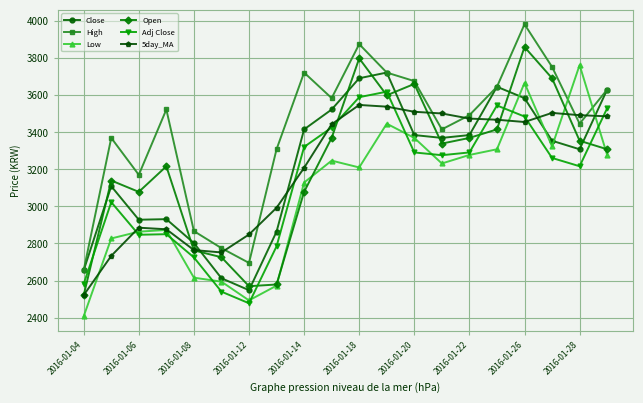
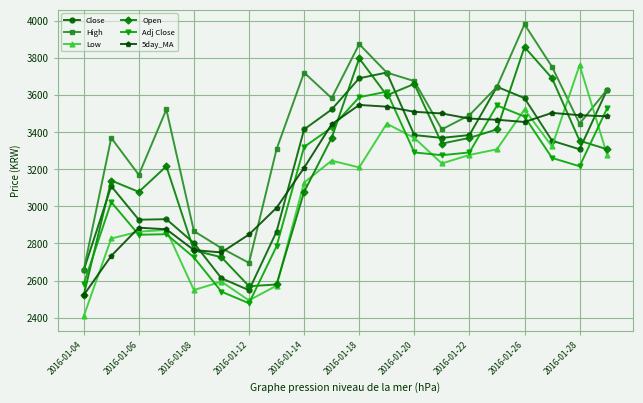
Low, 2016-01-08: 2620 -> 2550
Low, 2016-01-26: 3670 -> 3520
